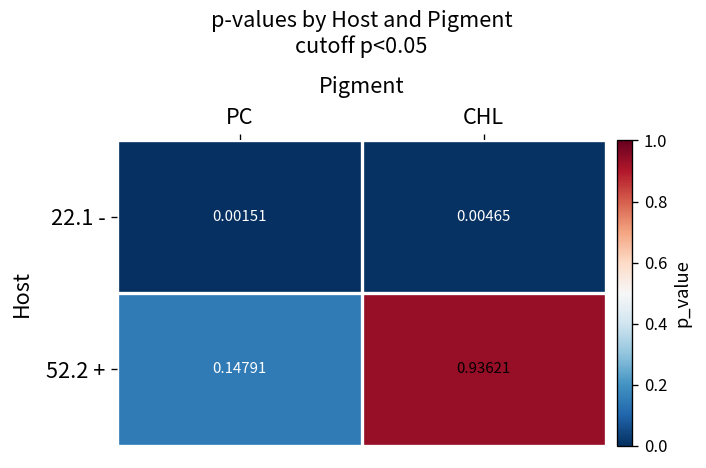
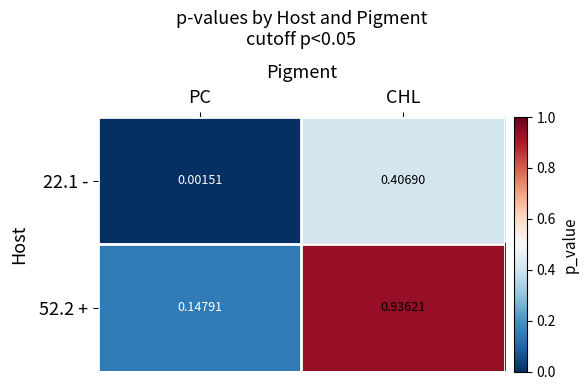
22.1 -, CHL: 0.00465 -> 0.40690
